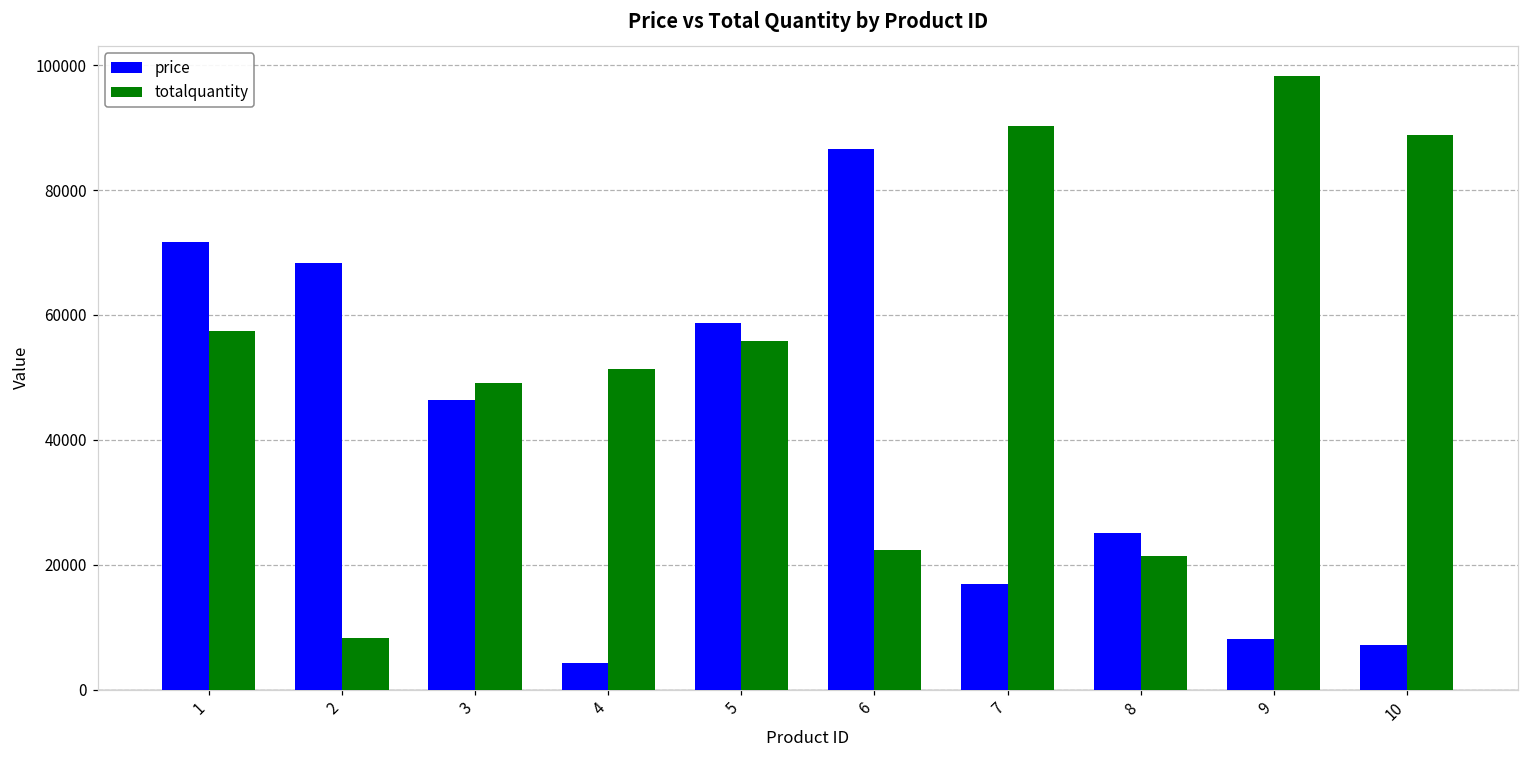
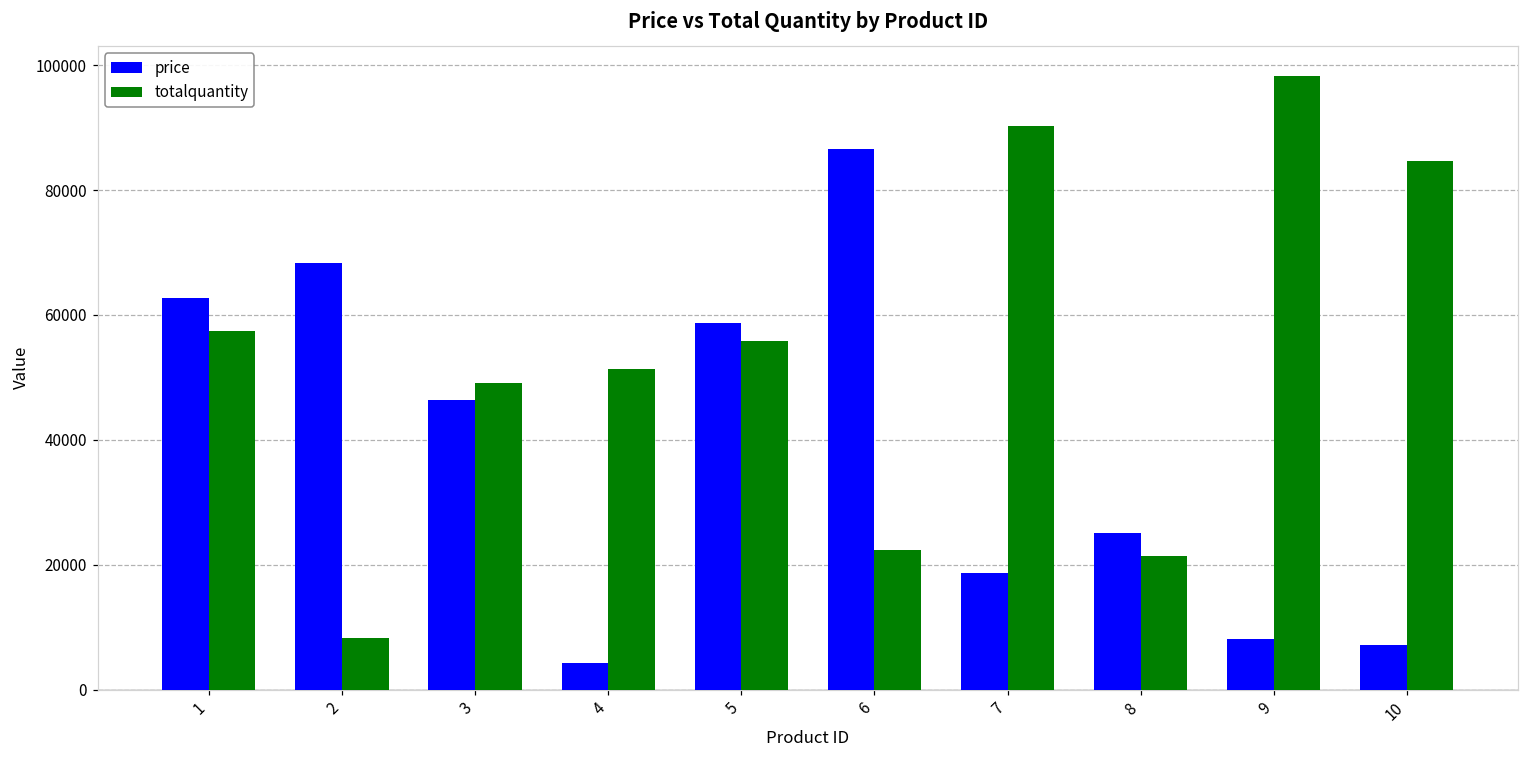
price, 1: 72000 -> 63000
price, 7: 17000 -> 19000
totalquantity, 10: 89000 -> 85000
